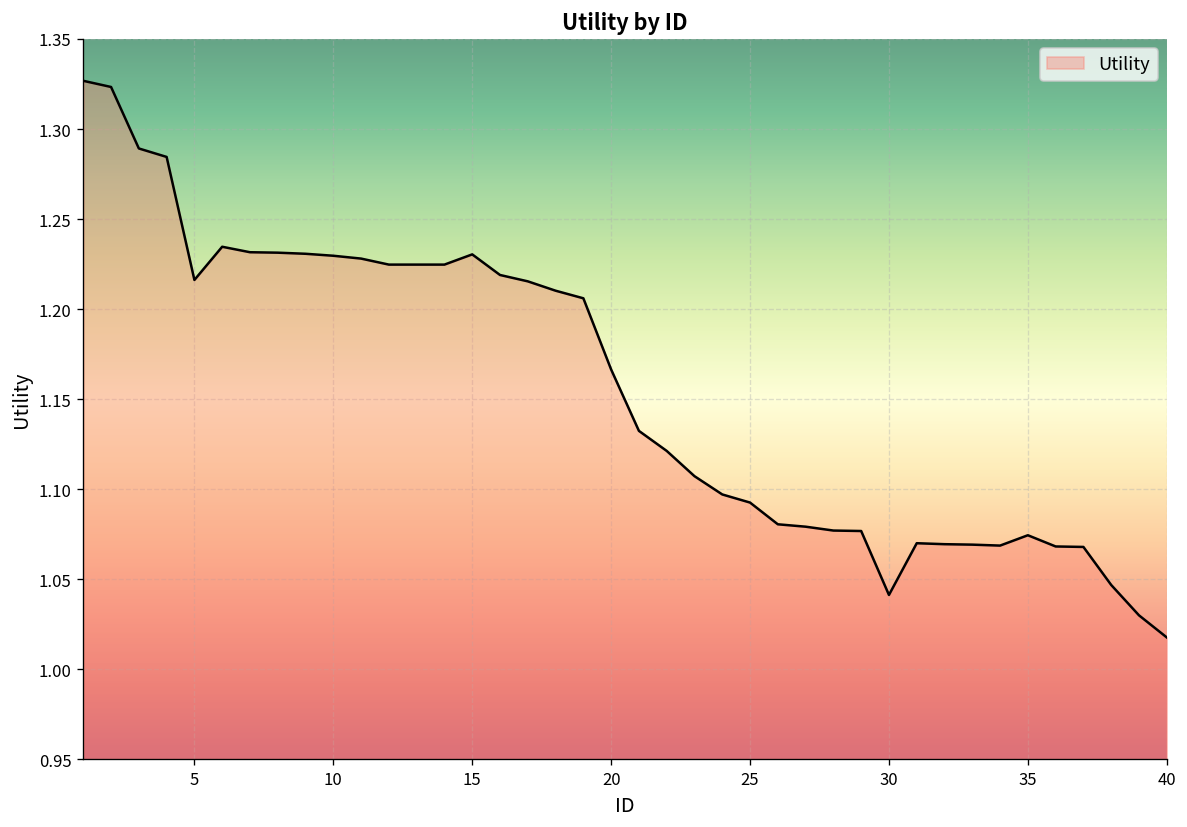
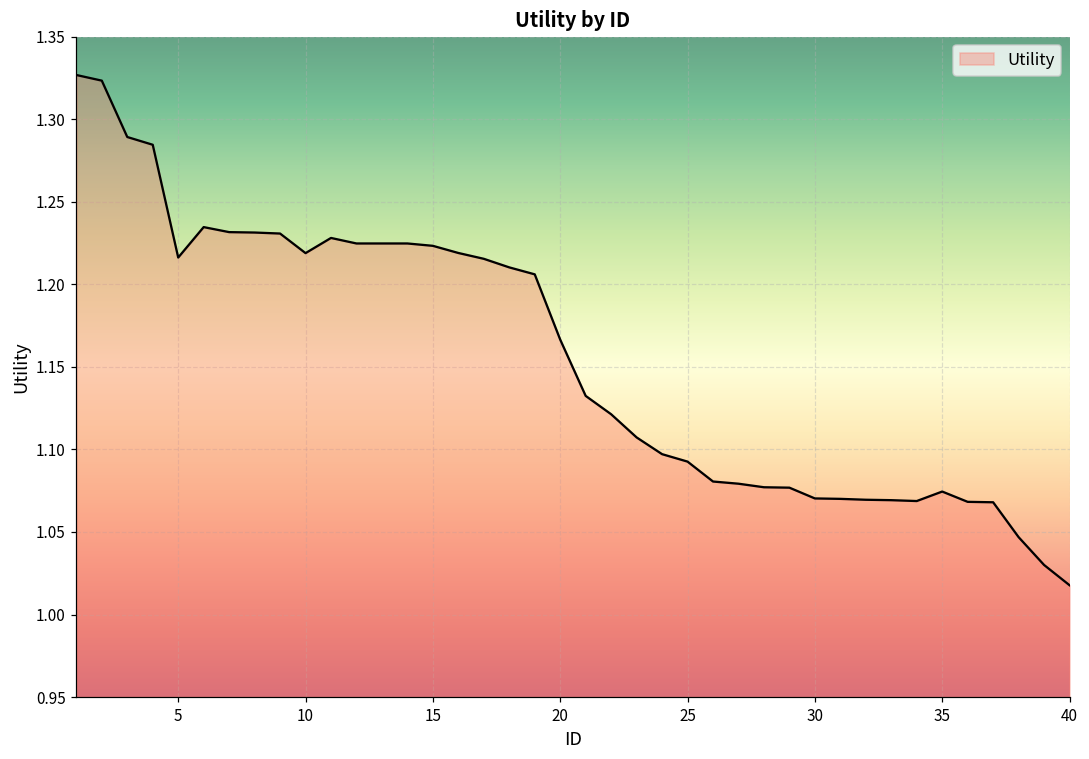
10: 1.230 -> 1.219
15: 1.230 -> 1.223
30: 1.041 -> 1.070
